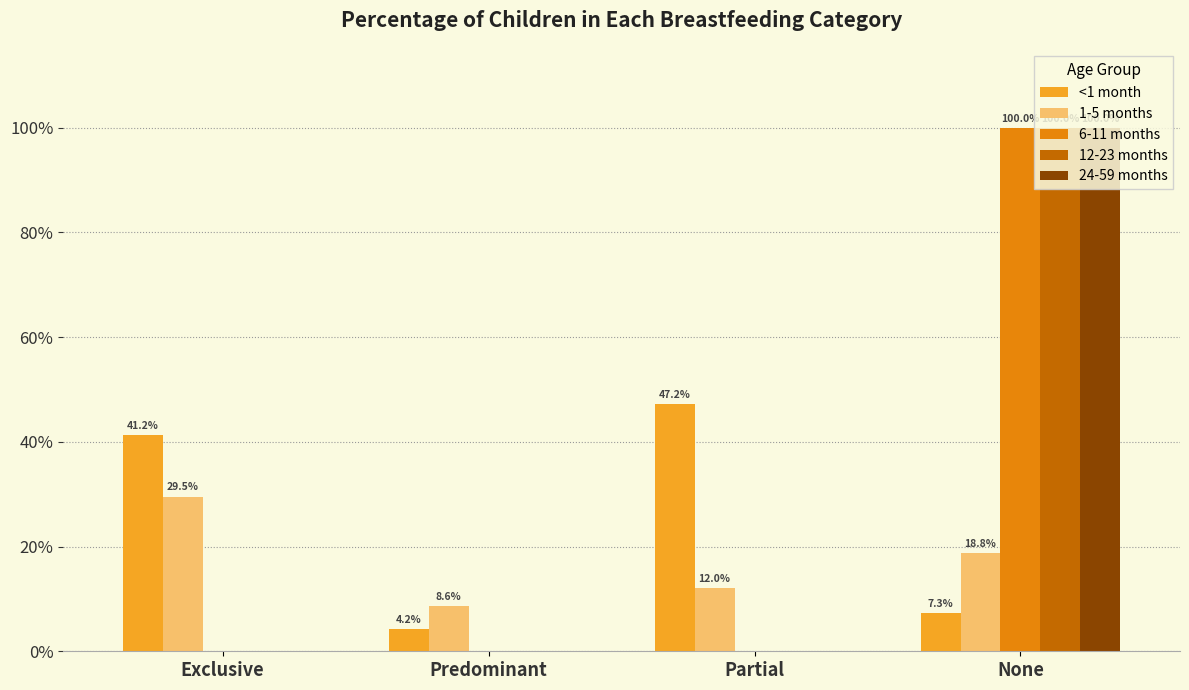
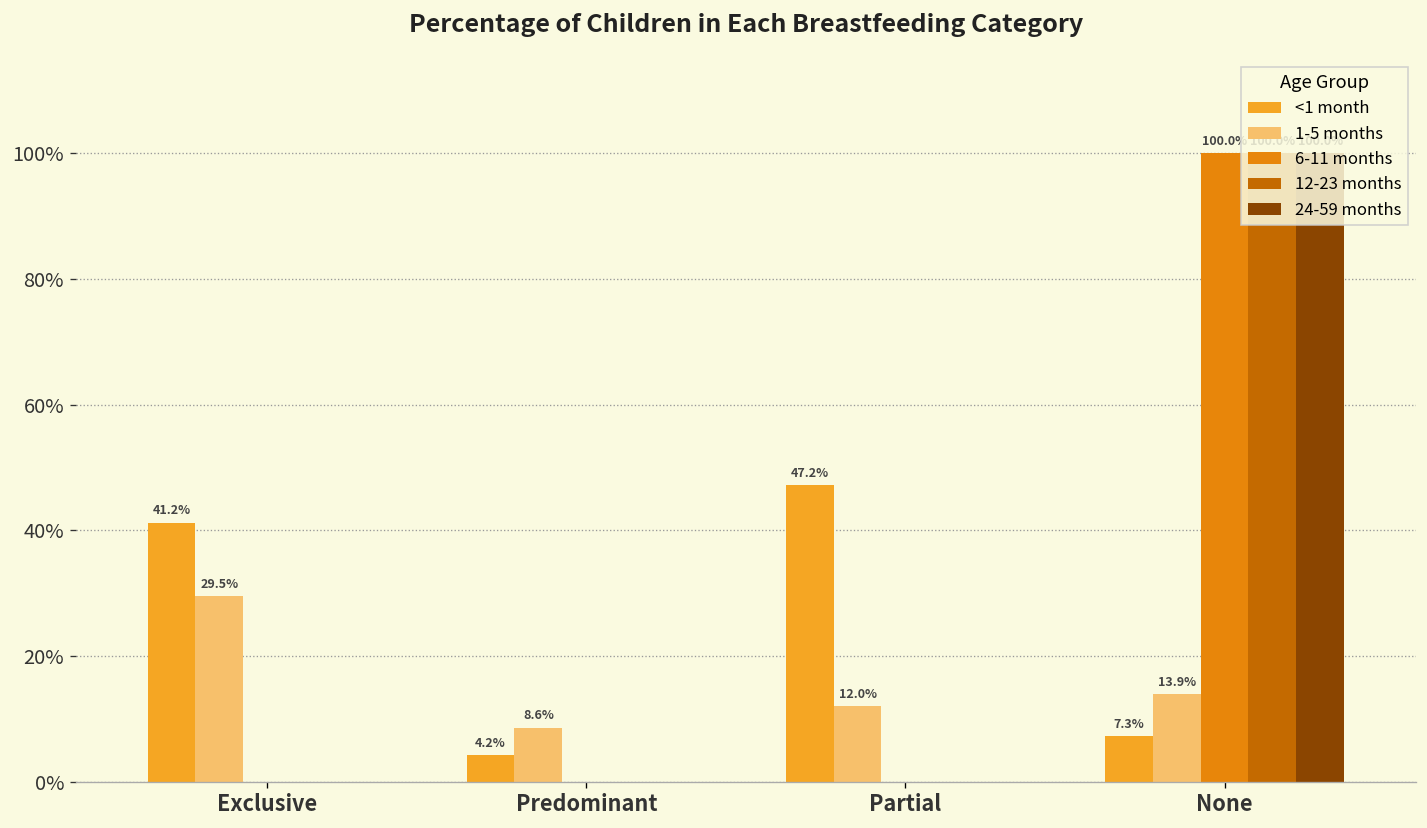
1-5 months, None: 18.8% -> 13.9%
